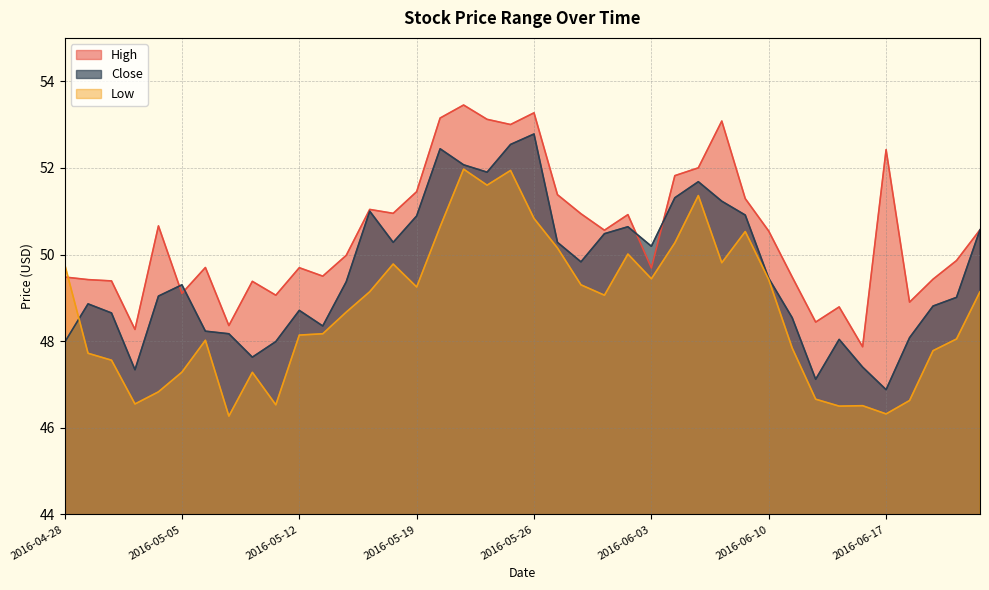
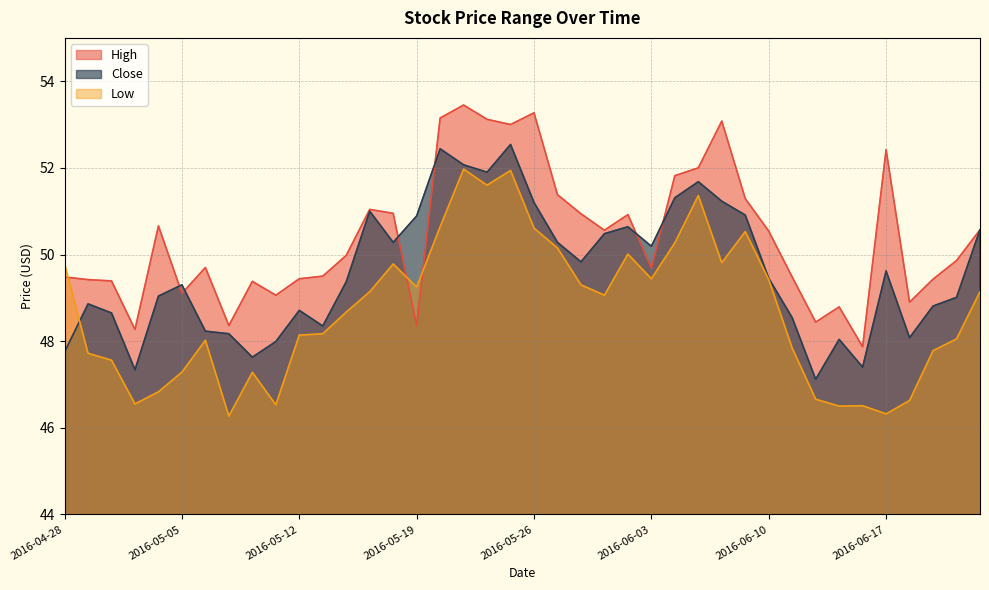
Close, 2016-04-28: 48.0 -> 47.7
High, 2016-05-12: 49.7 -> 49.4
High, 2016-05-19: 51.5 -> 48.4
Close, 2016-05-26: 52.8 -> 51.2
Low, 2016-05-26: 50.8 -> 50.6
Close, 2016-06-17: 46.9 -> 49.6
